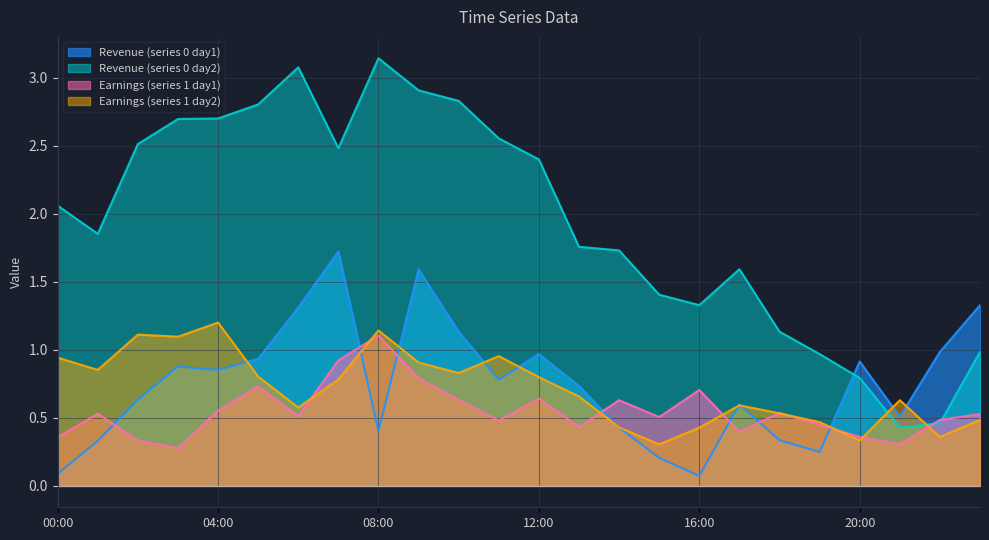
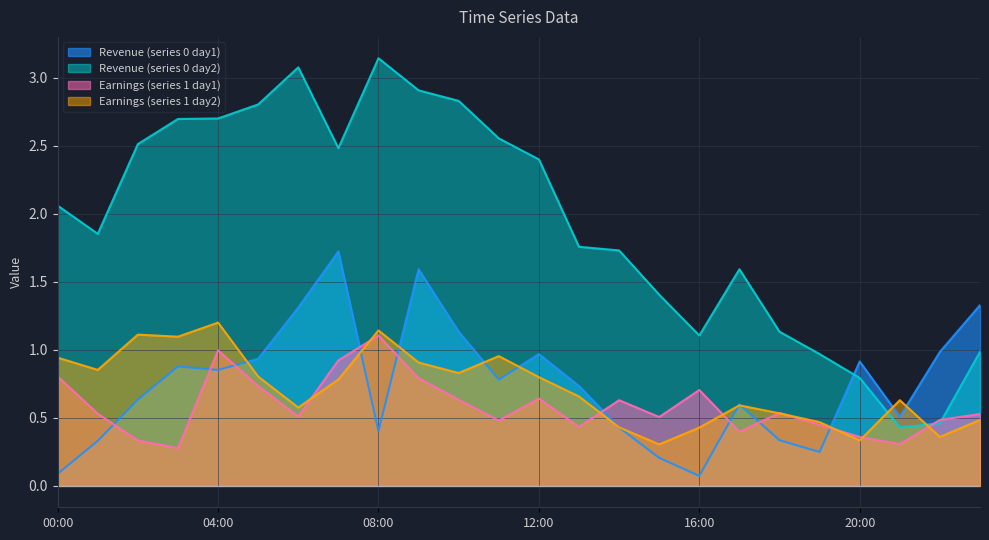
Earnings (series 1 day1), 00:00: 0.36 -> 0.80
Earnings (series 1 day1), 04:00: 0.55 -> 1.00
Revenue (series 0 day2), 16:00: 1.33 -> 1.11
